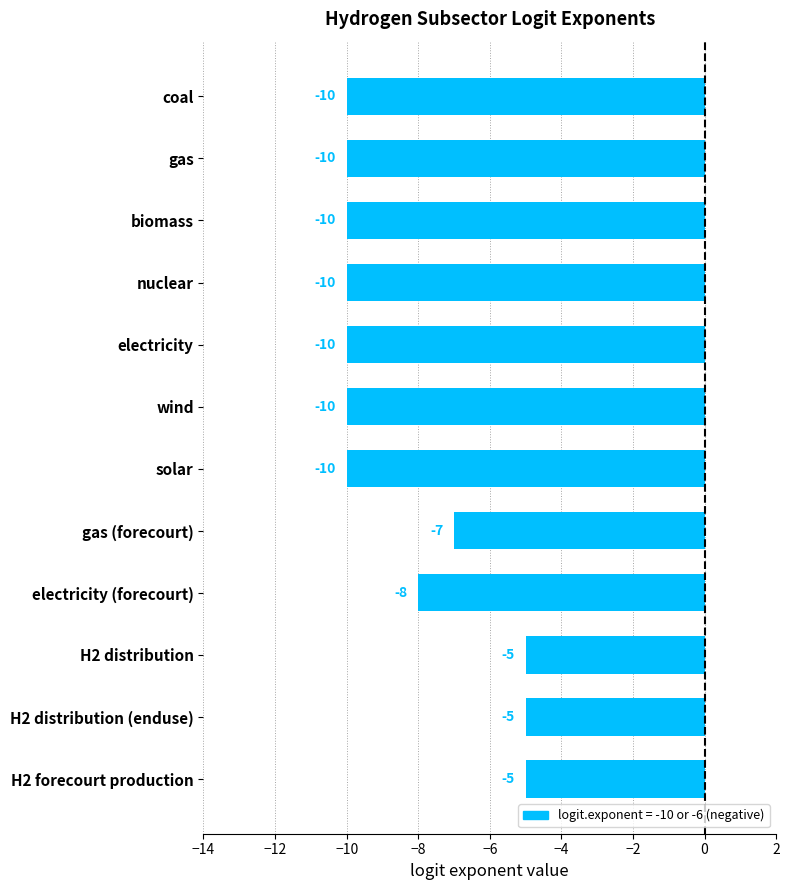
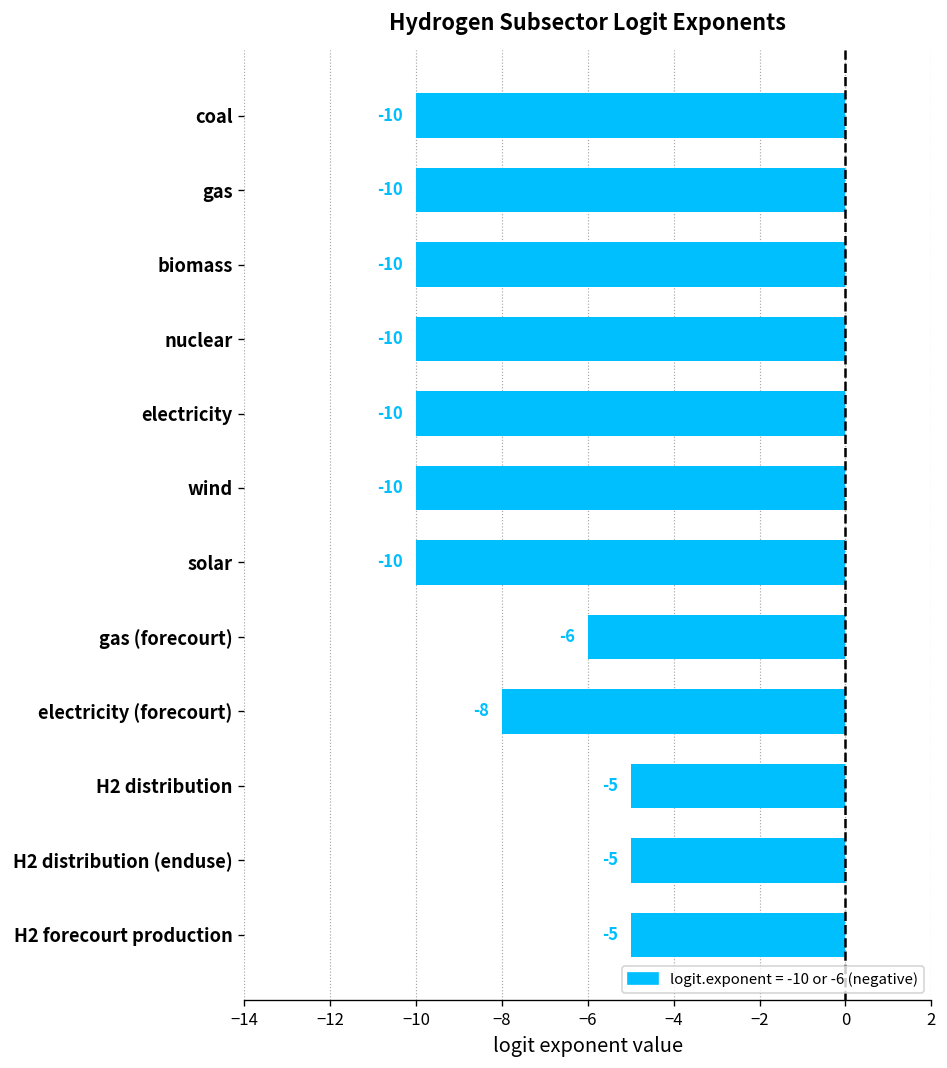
gas (forecourt): -7 -> -6
